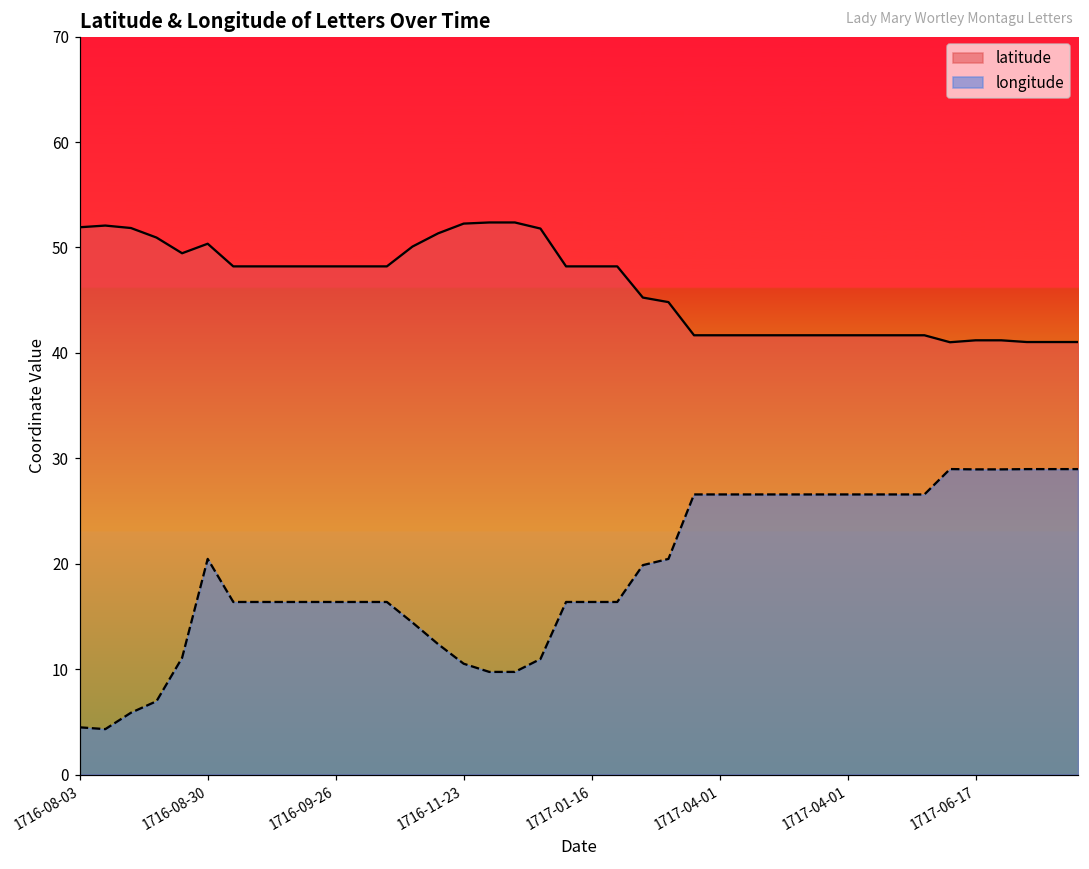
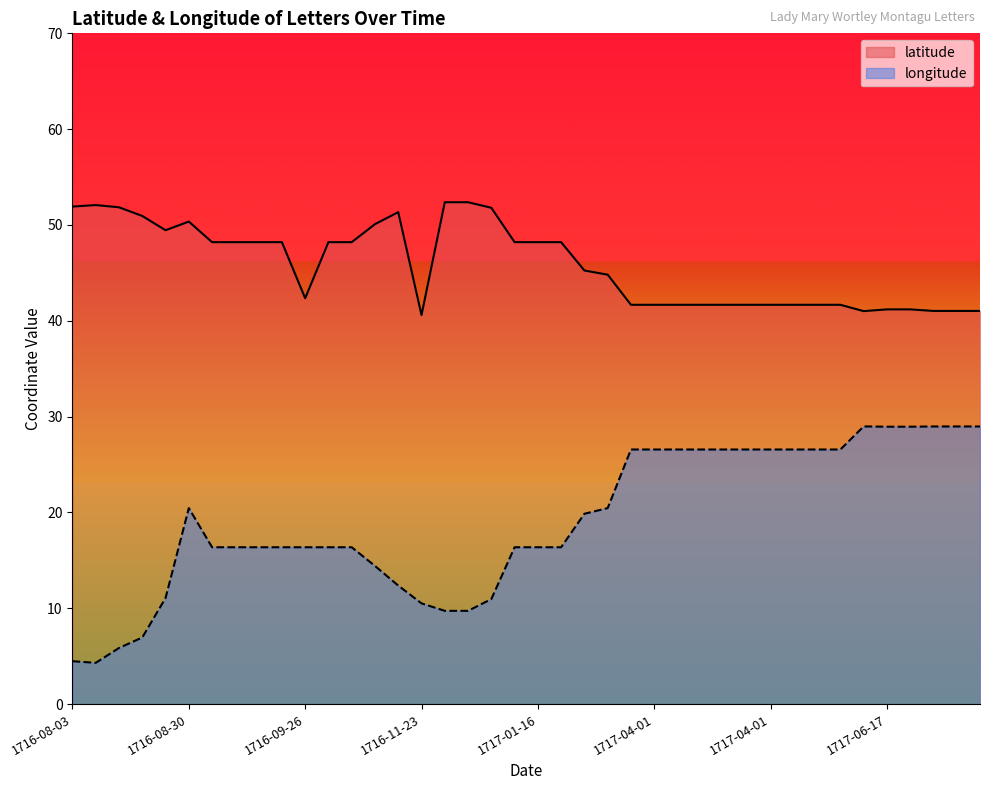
latitude, 1716-09-26: 48 -> 42
latitude, 1716-11-23: 52 -> 41
